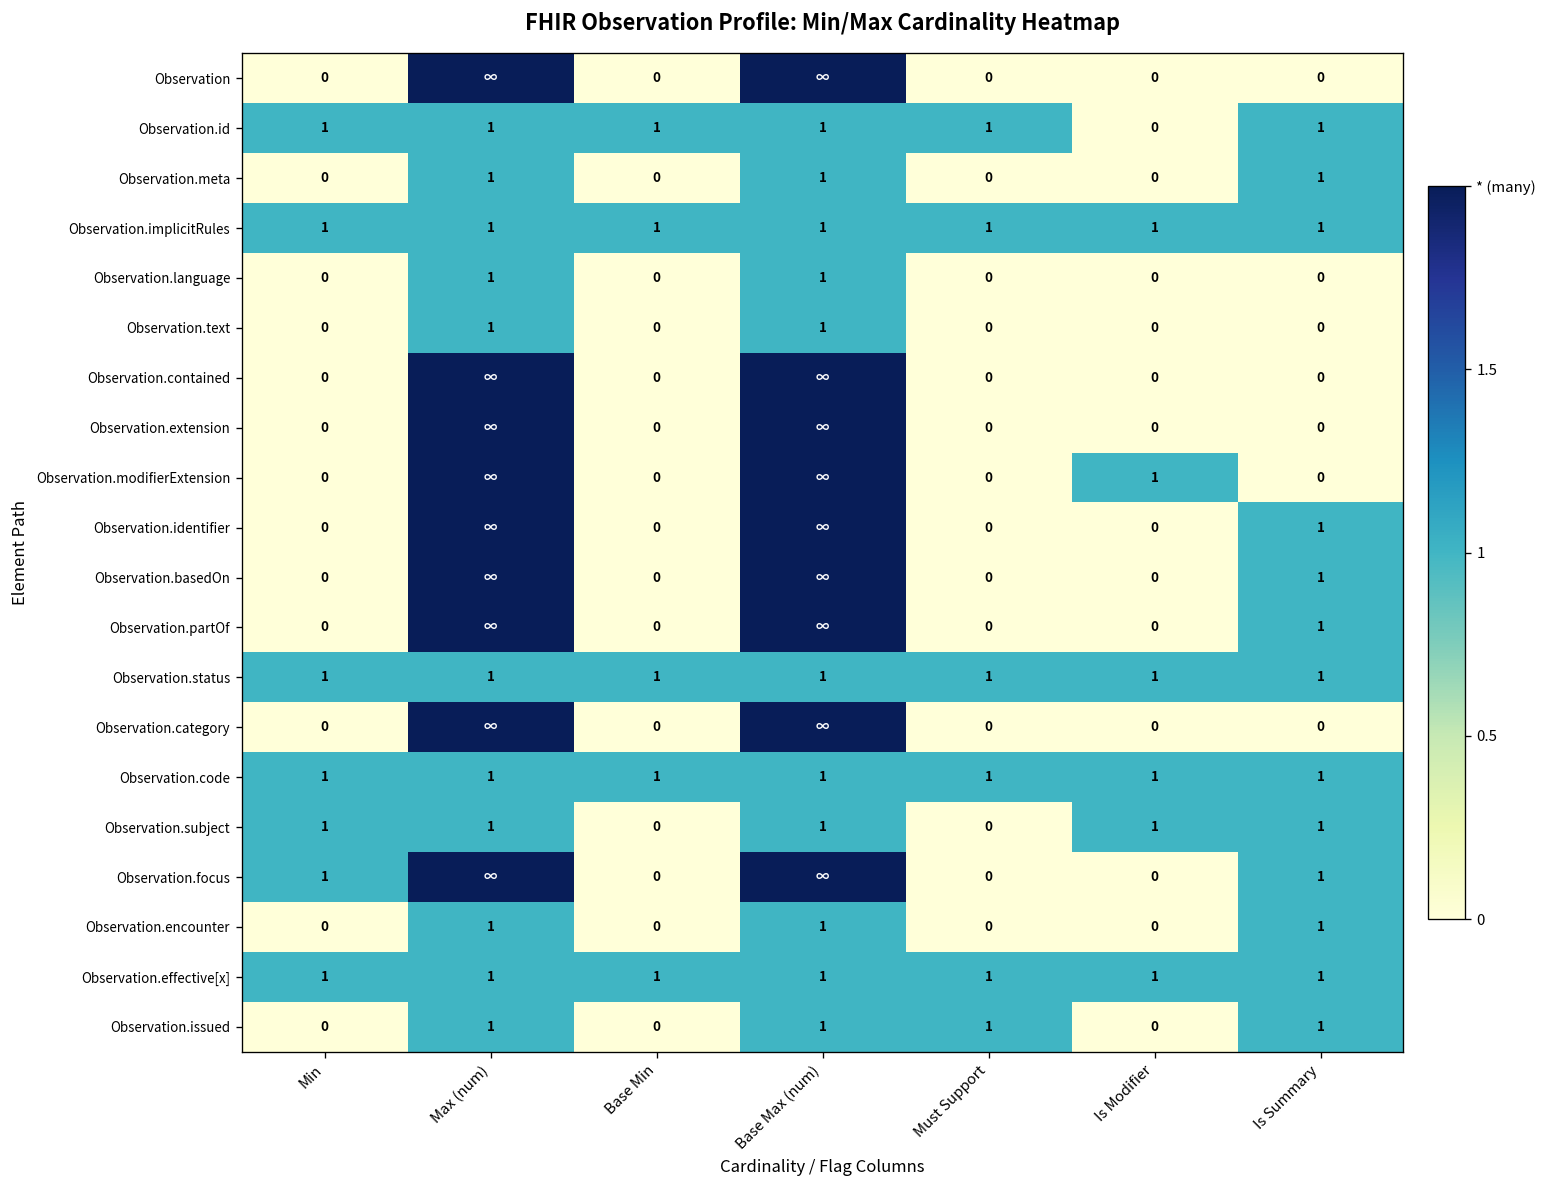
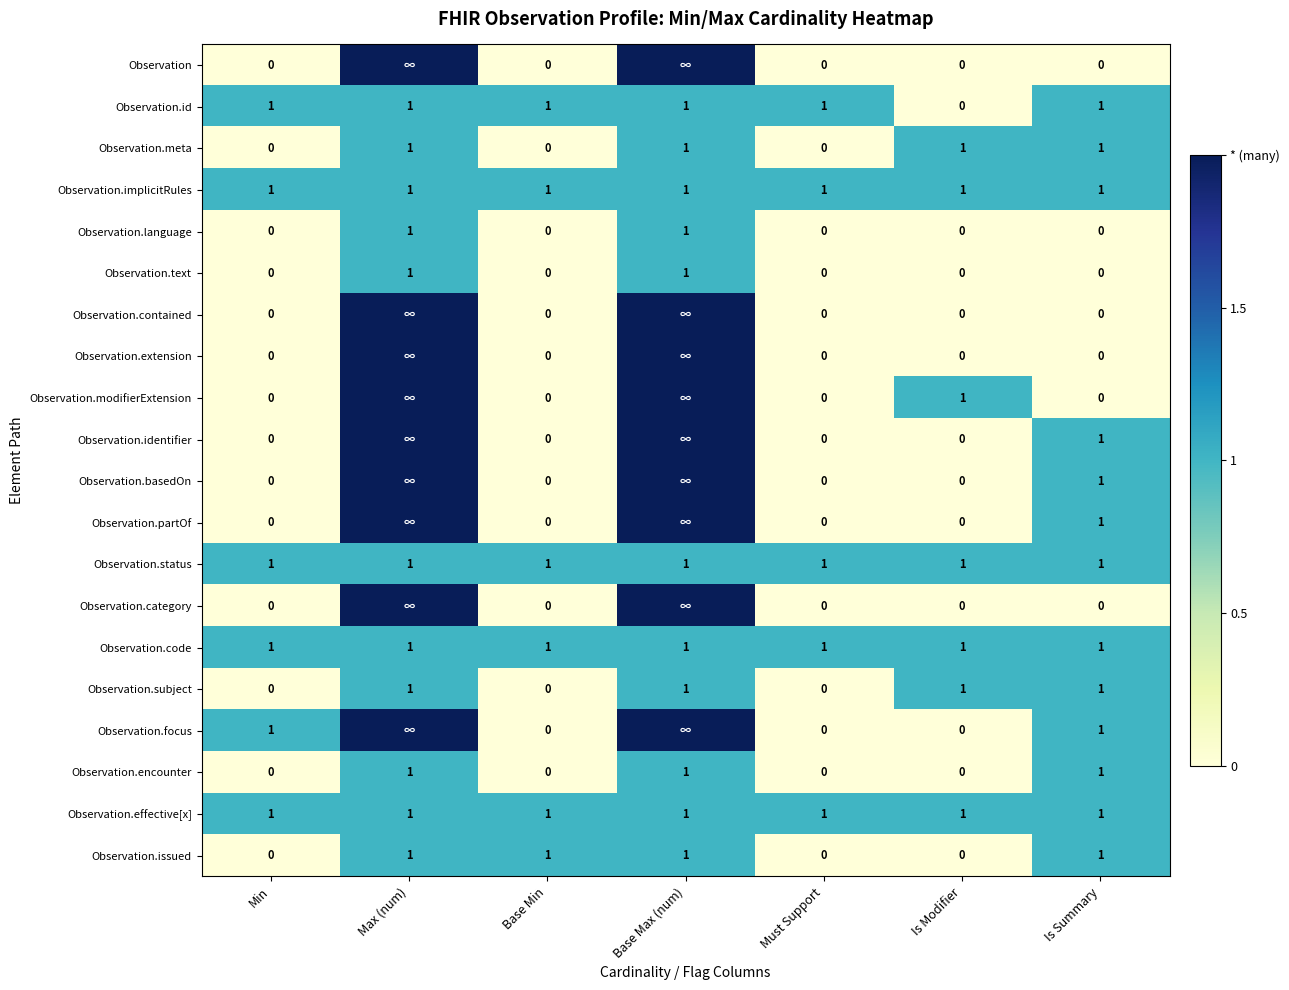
Observation.meta, Is Modifier: 0 -> 1
Observation.subject, Min: 1 -> 0
Observation.issued, Base Min: 0 -> 1
Observation.issued, Must Support: 1 -> 0
